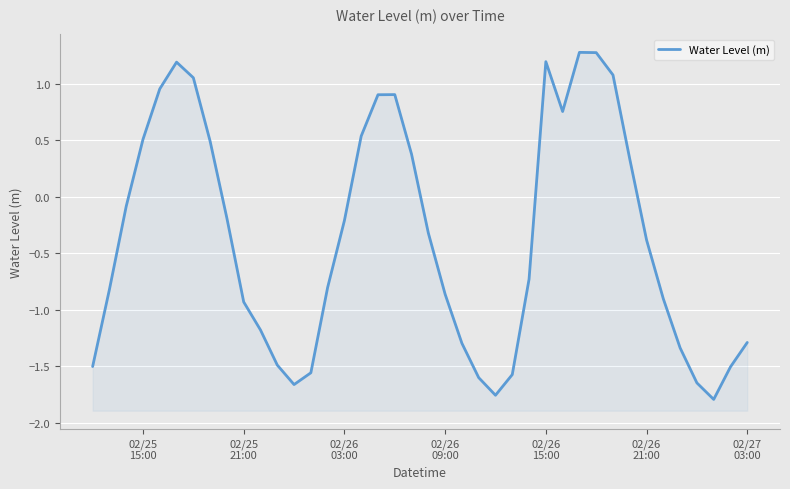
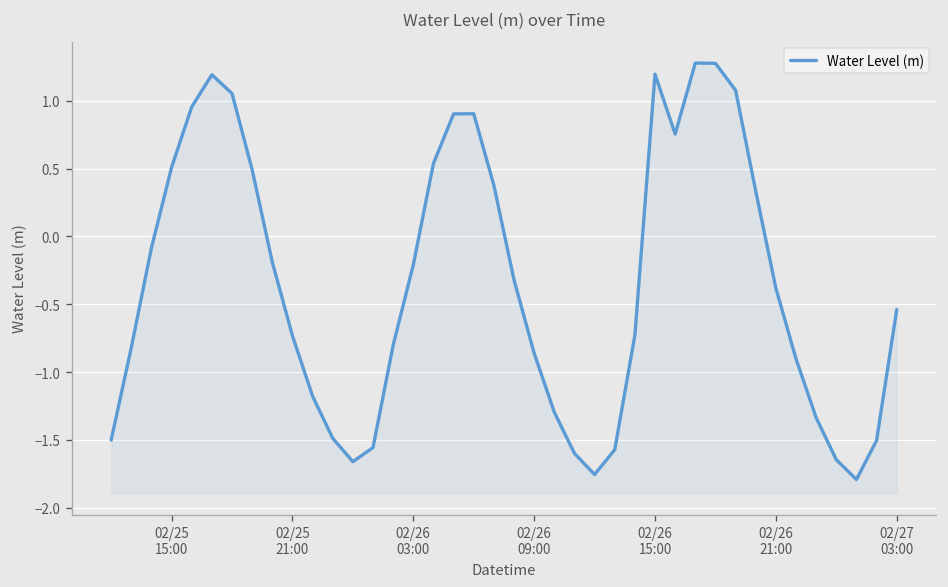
02/25 21:00: -0.93 -> -0.73
02/27 03:00: -1.29 -> -0.54
